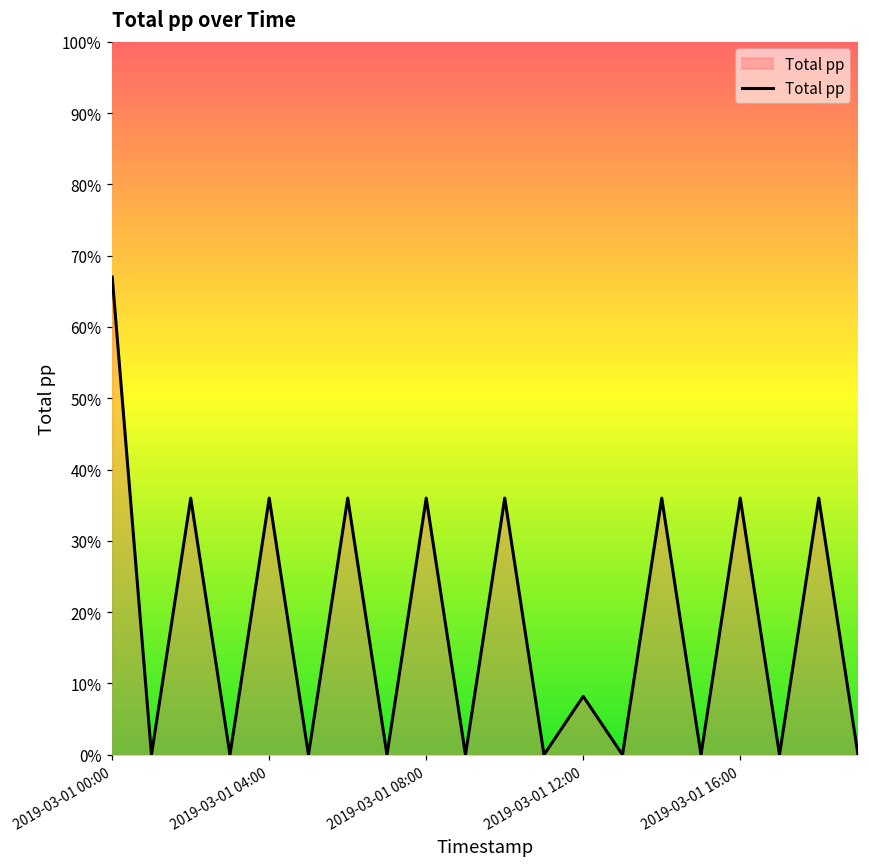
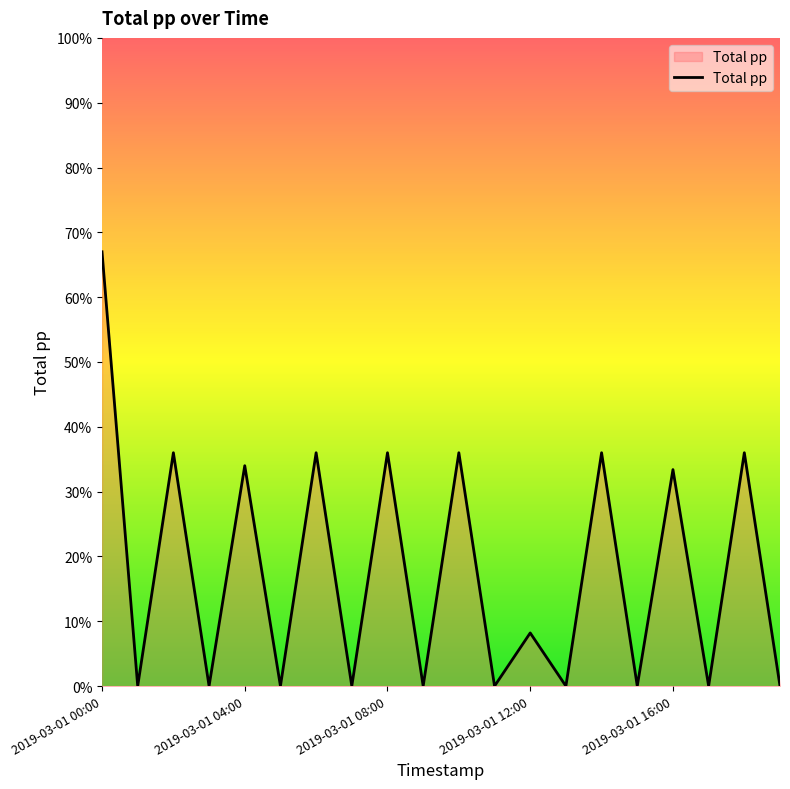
2019-03-01 04:00: 36% -> 34%
2019-03-01 16:00: 36% -> 33%
